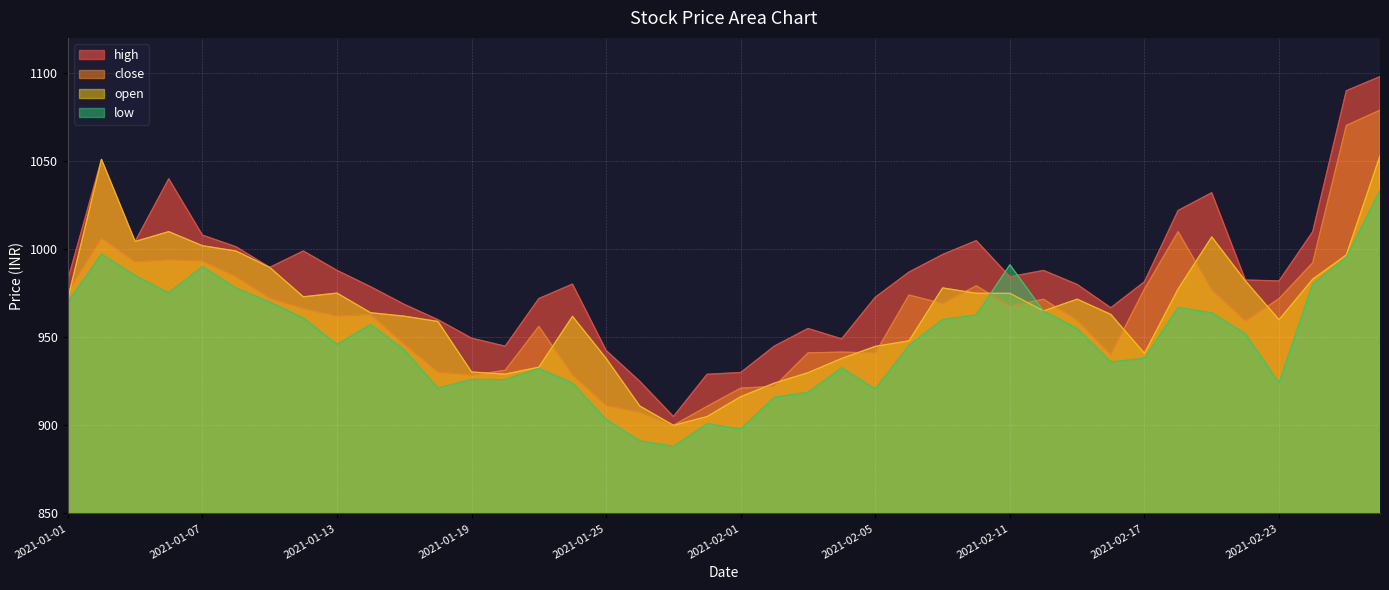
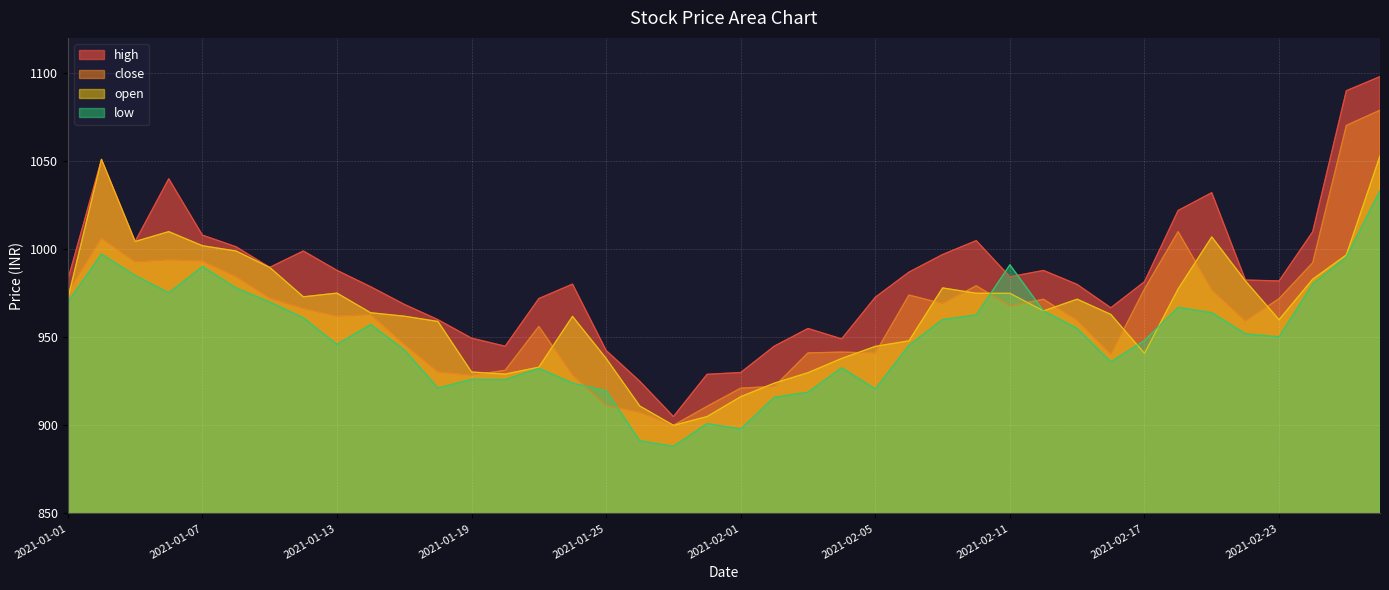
low, 2021-01-25: 903 -> 920
low, 2021-02-17: 938 -> 948
low, 2021-02-23: 924 -> 950
